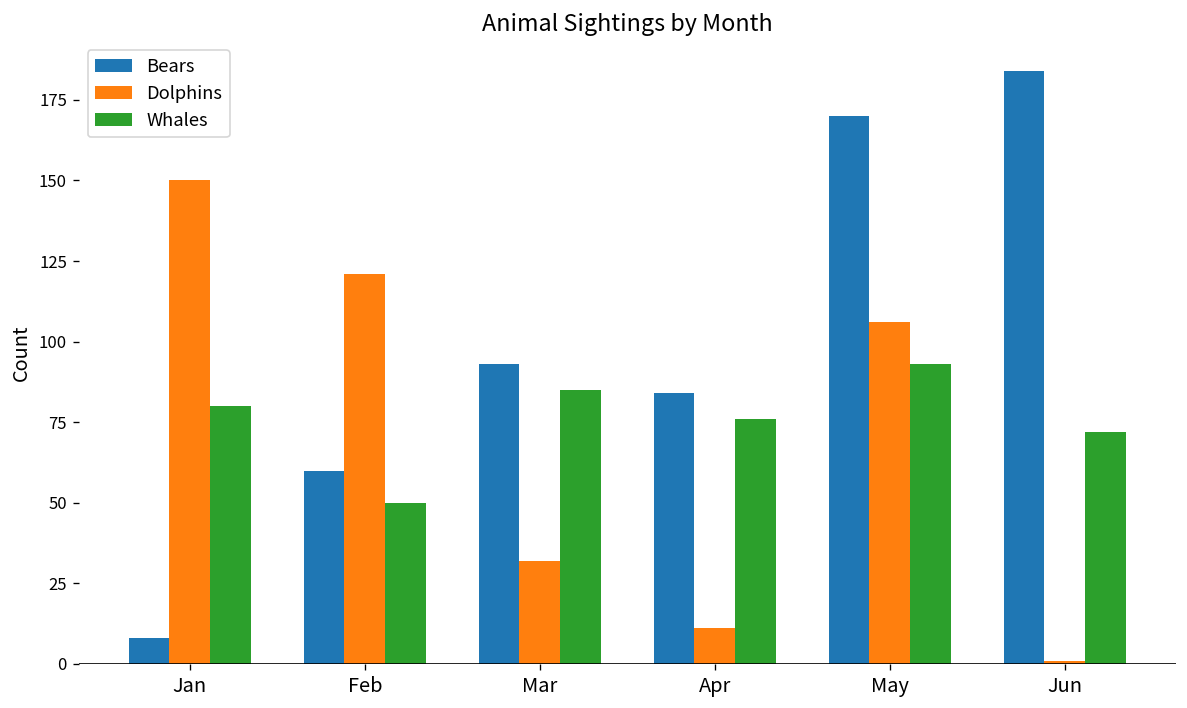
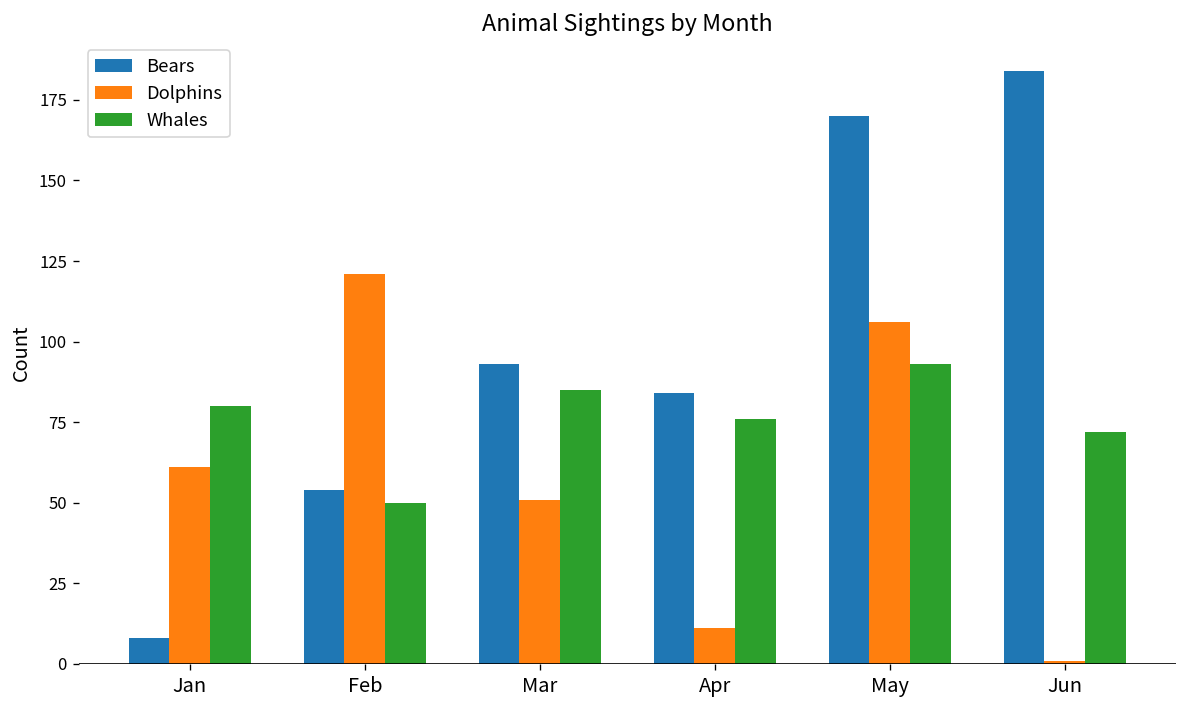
Dolphins, Jan: 150 -> 61
Bears, Feb: 60 -> 54
Dolphins, Mar: 32 -> 51
